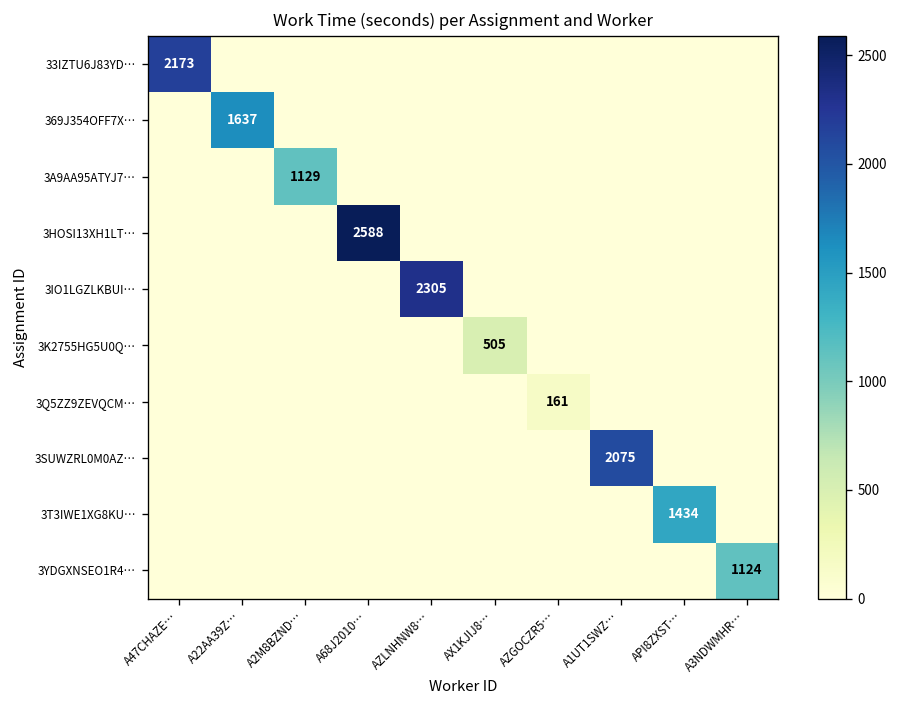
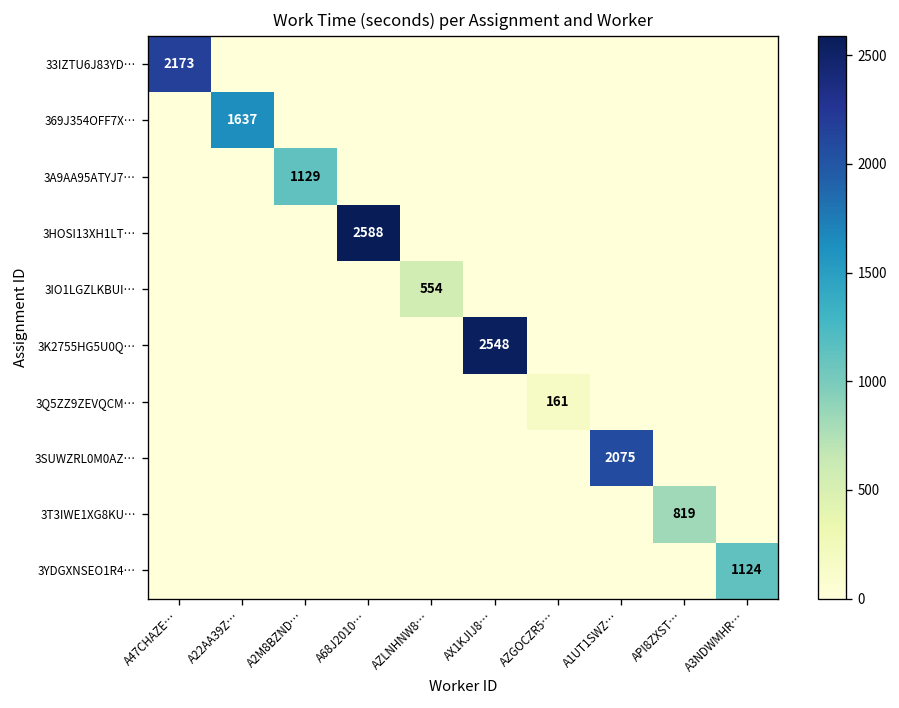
3IO1LGZLKBUI…, AZLNHNW8…: 2305 -> 554
3K2755HG5U0Q…, AX1KJIJ8…: 505 -> 2548
3T3IWE1XG8KU…, API8ZXST…: 1434 -> 819
